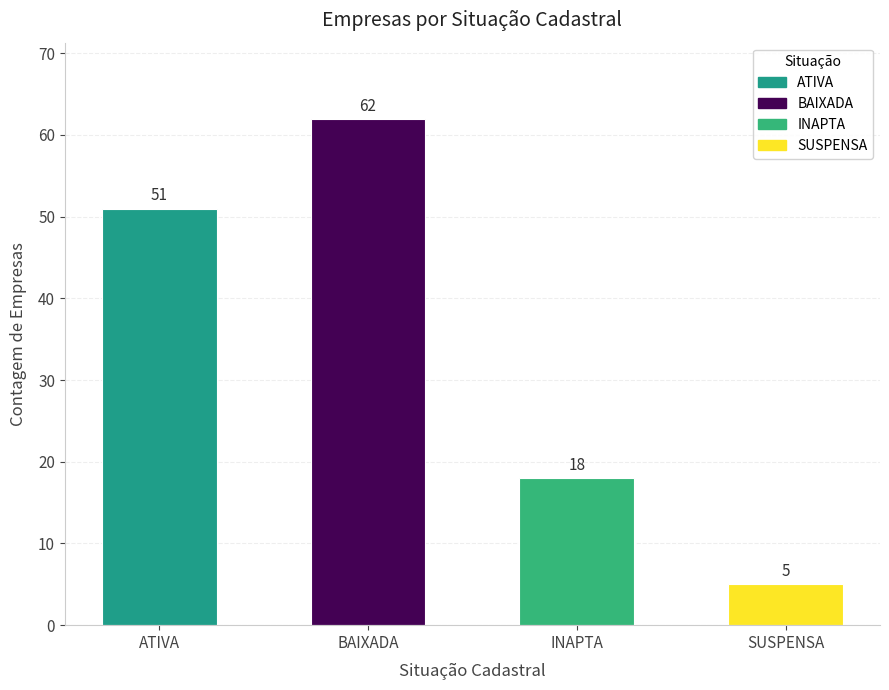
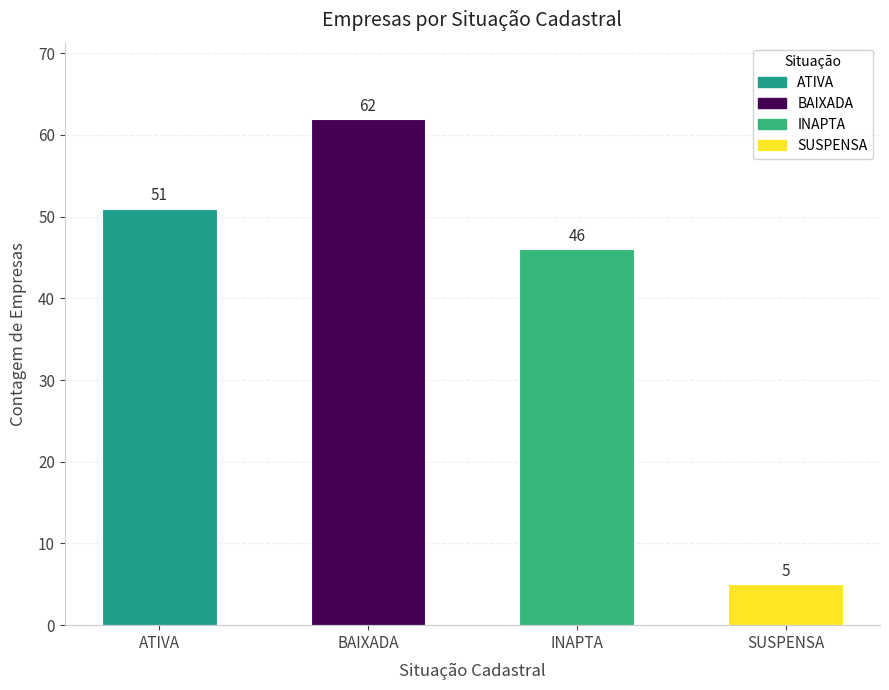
INAPTA: 18 -> 46
